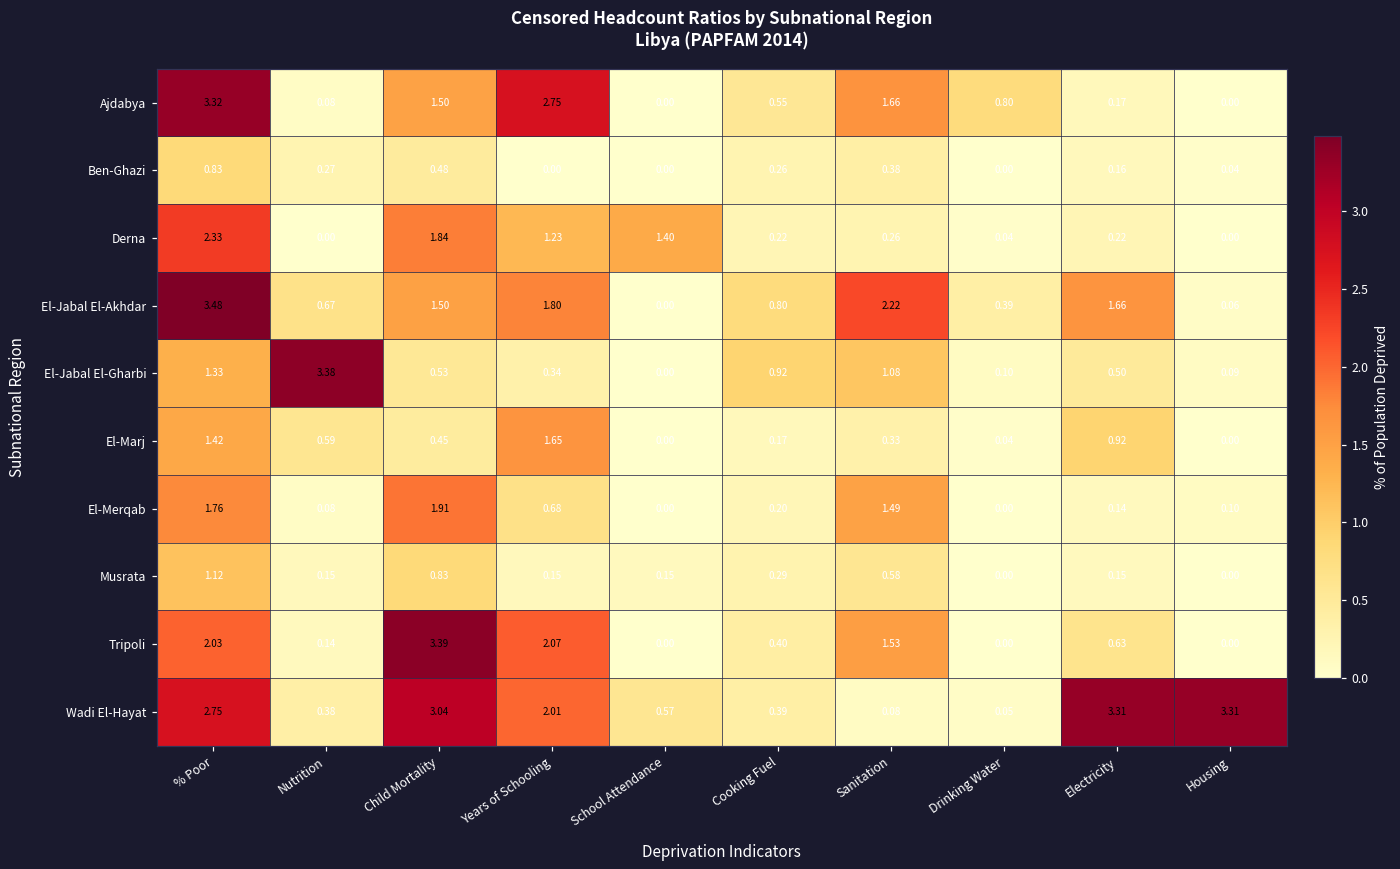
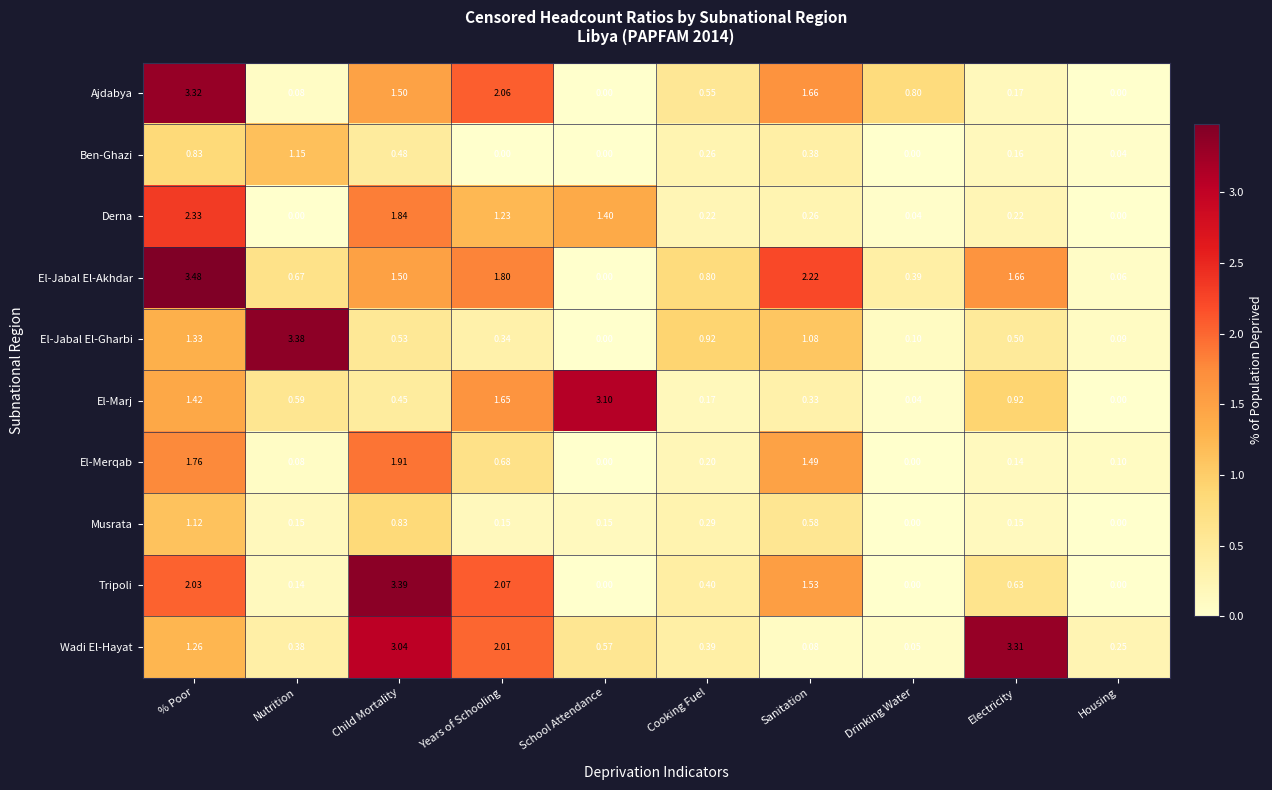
Ajdabya, Years of Schooling: 2.75 -> 2.06
Ben-Ghazi, Nutrition: 0.27 -> 1.15
El-Marj, School Attendance: 0.00 -> 3.10
Wadi El-Hayat, % Poor: 2.75 -> 1.26
Wadi El-Hayat, Housing: 3.31 -> 0.25
